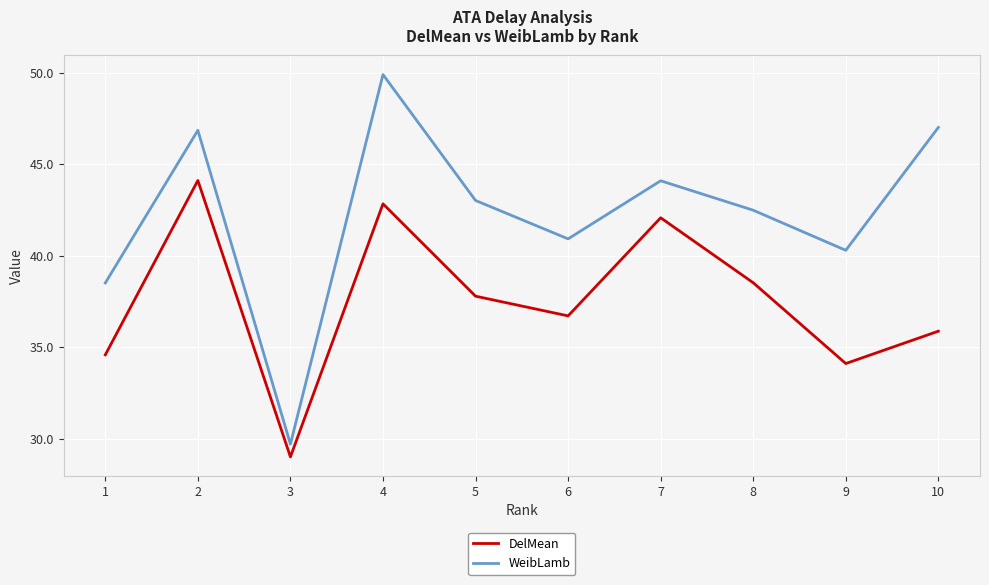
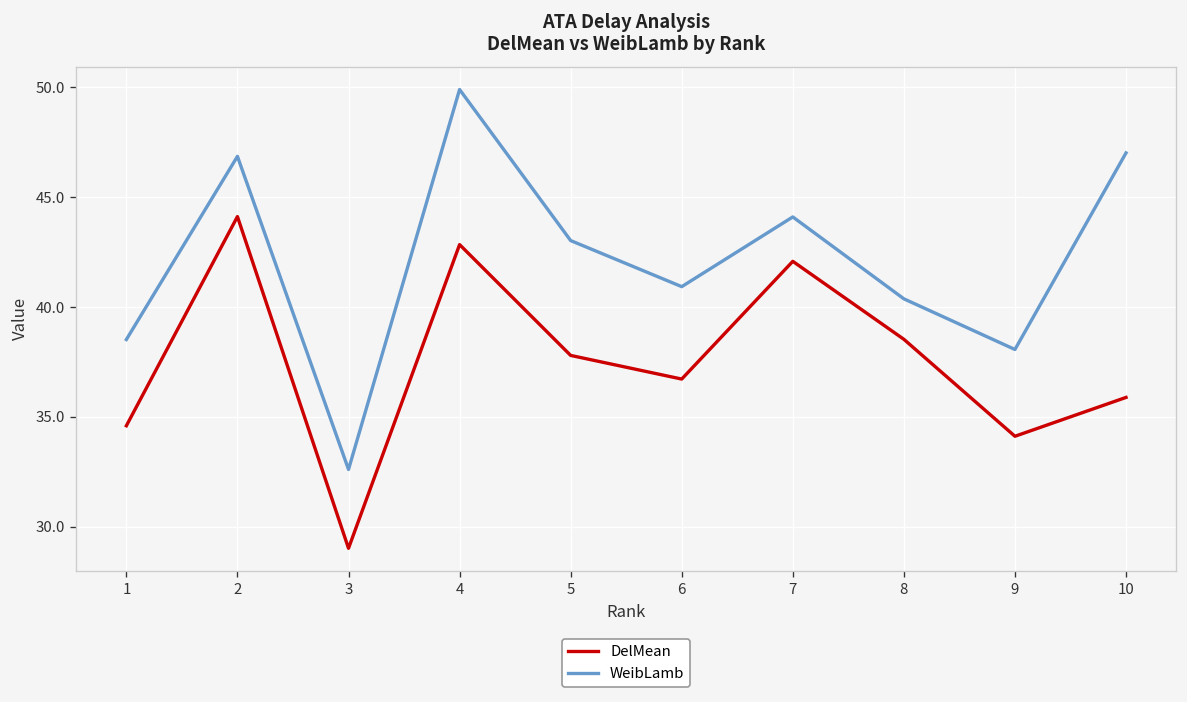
WeibLamb, 3: 29.7 -> 32.6
WeibLamb, 8: 42.5 -> 40.4
WeibLamb, 9: 40.3 -> 38.1
